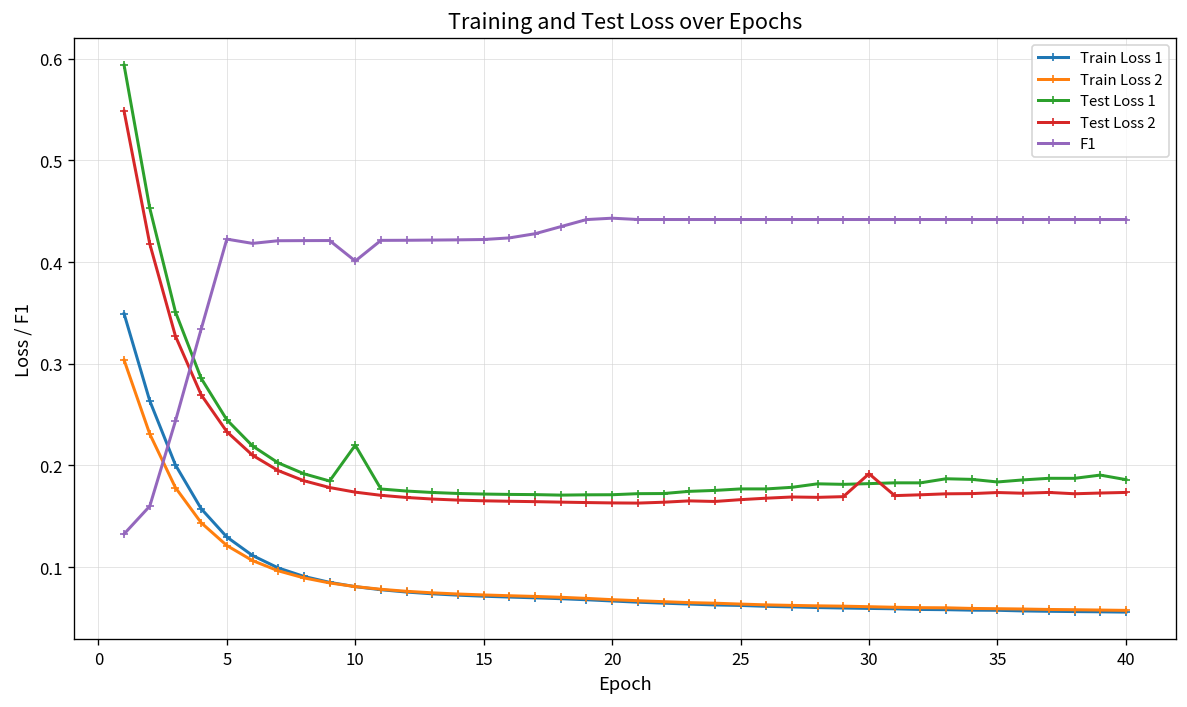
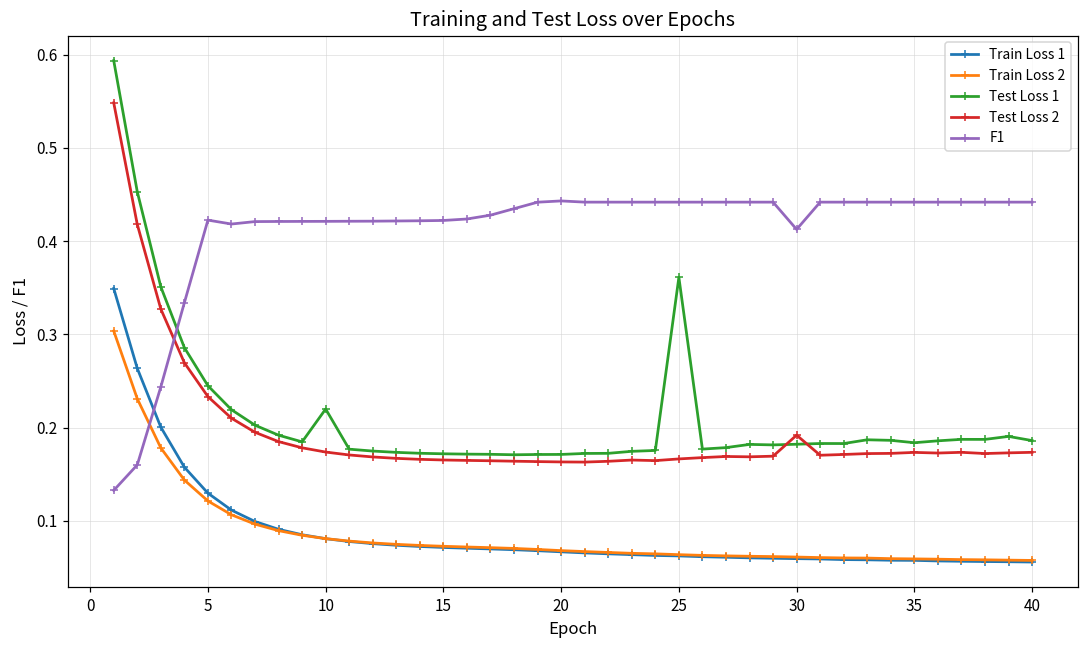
F1, 10: 0.40 -> 0.42
Test Loss 1, 25: 0.18 -> 0.36
F1, 30: 0.44 -> 0.41
